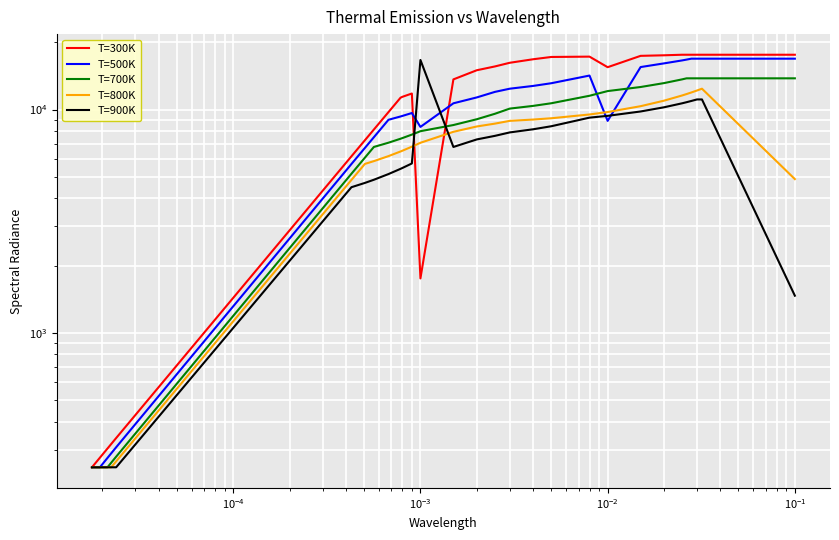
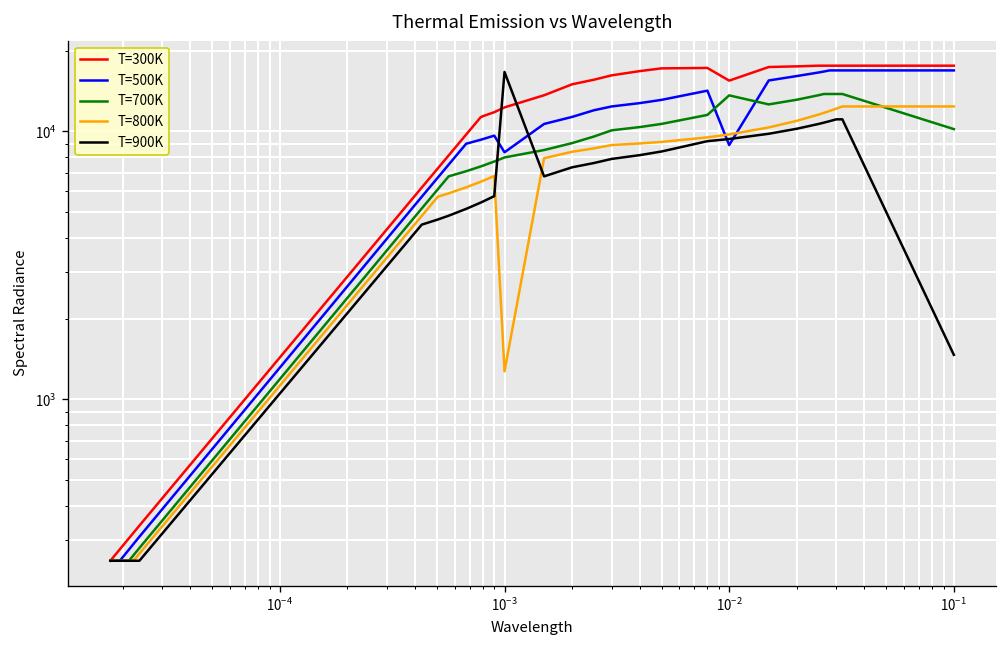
T=300K, 10^-3: 1800 -> 12000
T=800K, 10^-3: 7100 -> 1300
T=700K, 10^-2: 12000 -> 14000
T=700K, 10^-1: 14000 -> 10000
T=800K, 10^-1: 4900 -> 12000
